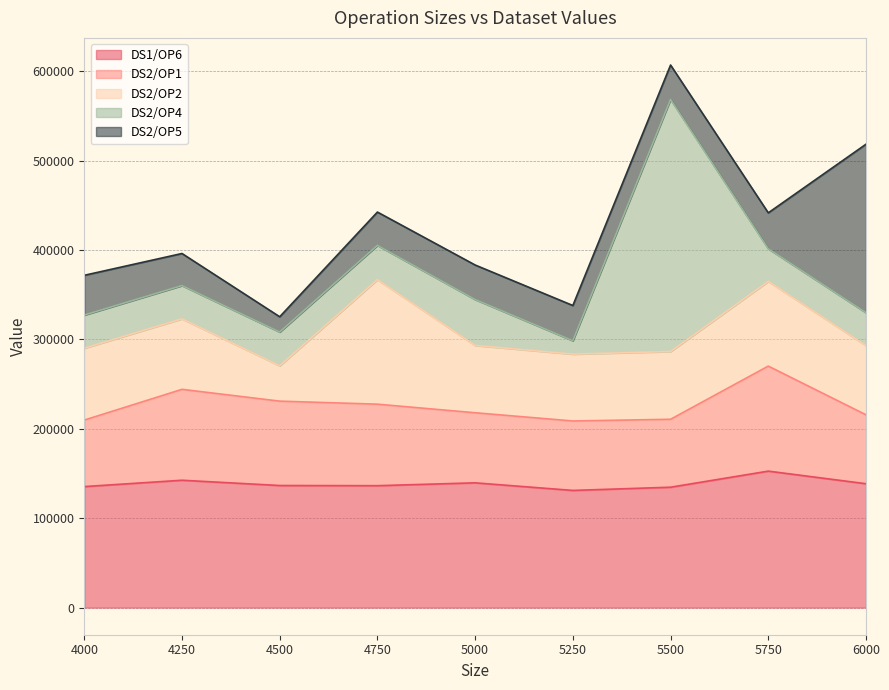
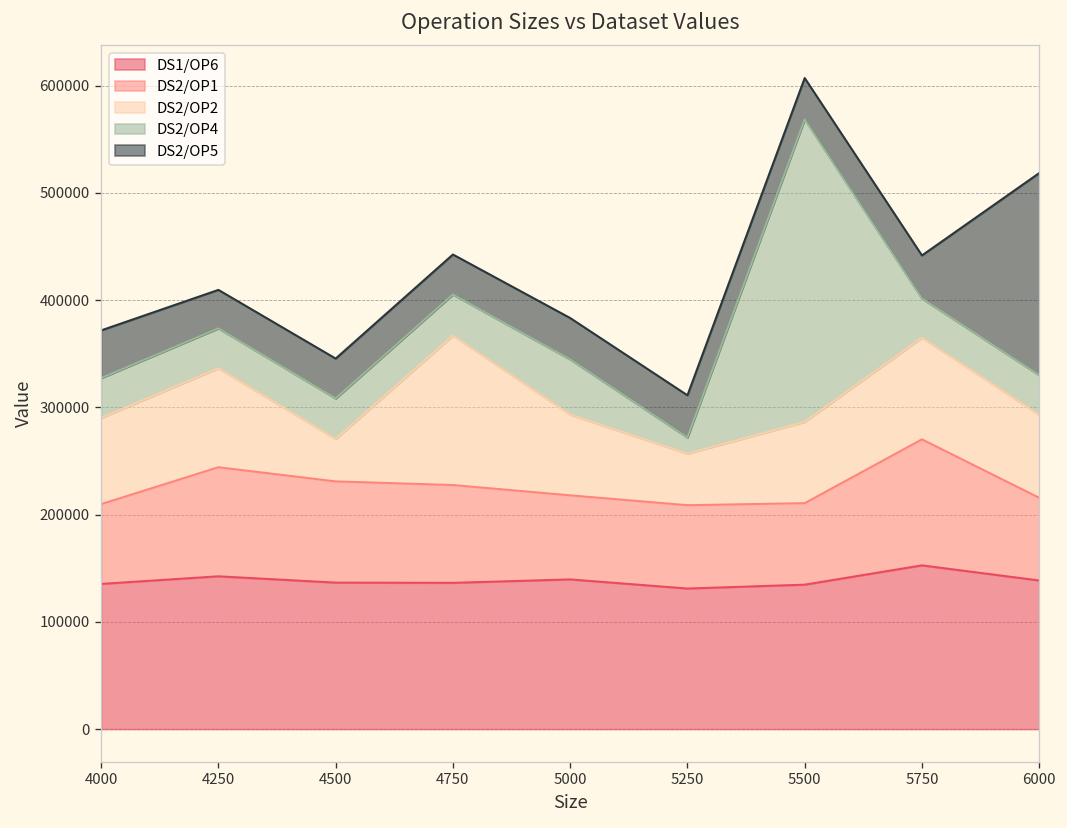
DS2/OP2, 4250: 80000 -> 90000
DS2/OP5, 4500: 20000 -> 40000
DS2/OP2, 5250: 70000 -> 50000
